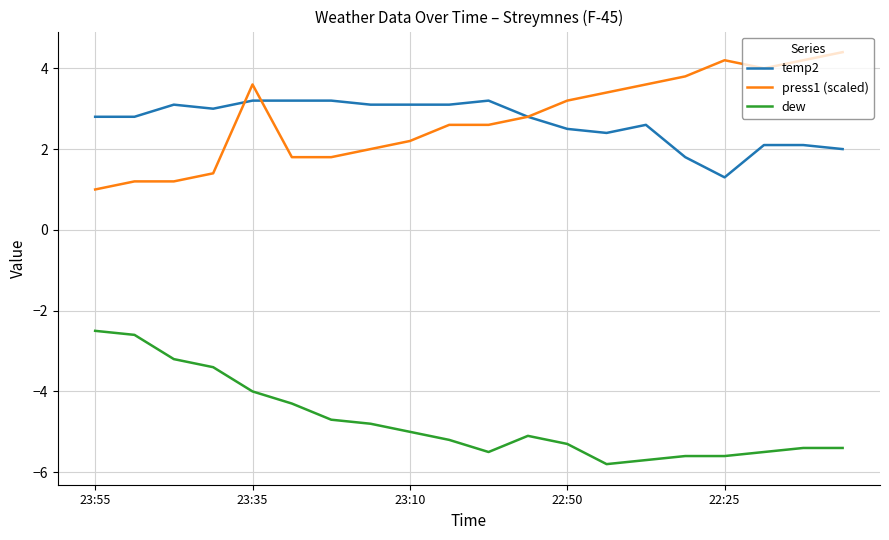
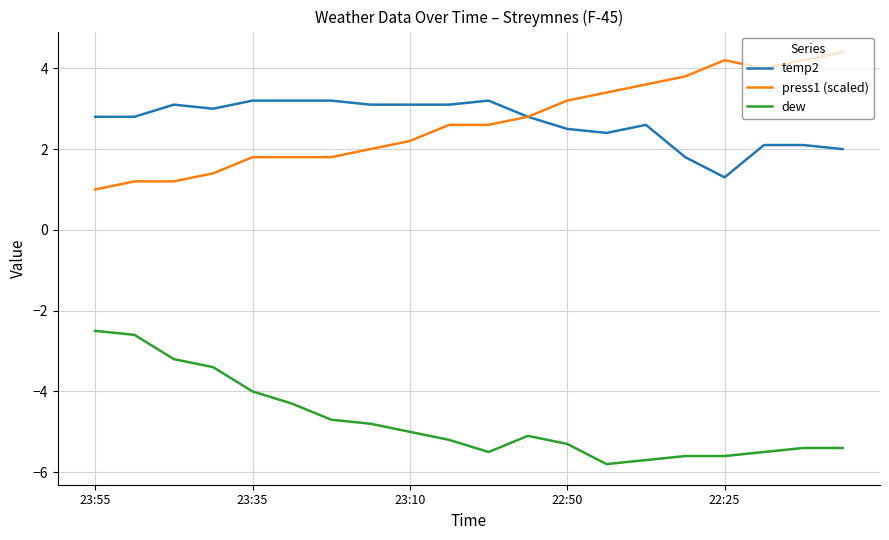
press1 (scaled), 23:35: 3.6 -> 1.8
